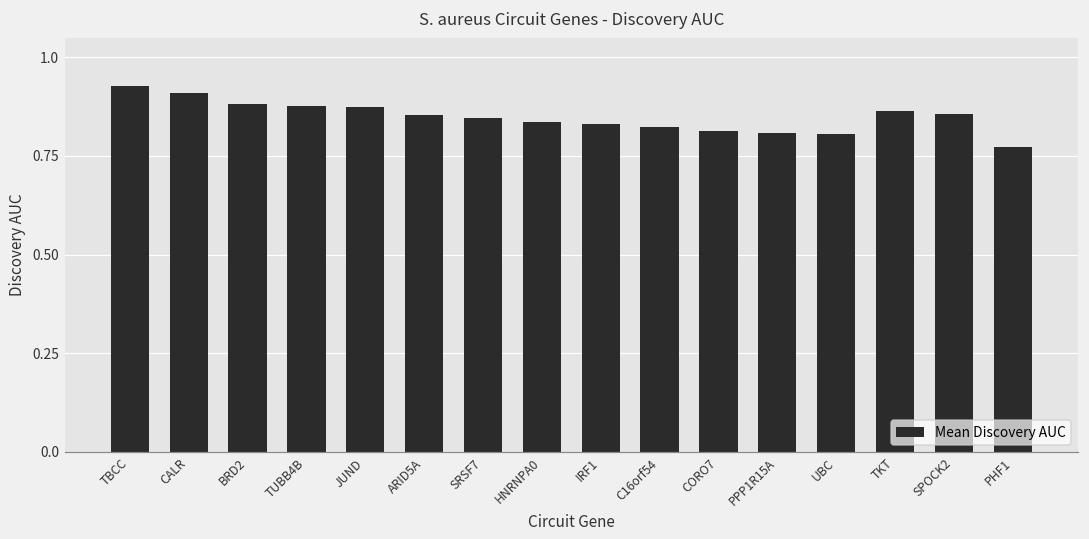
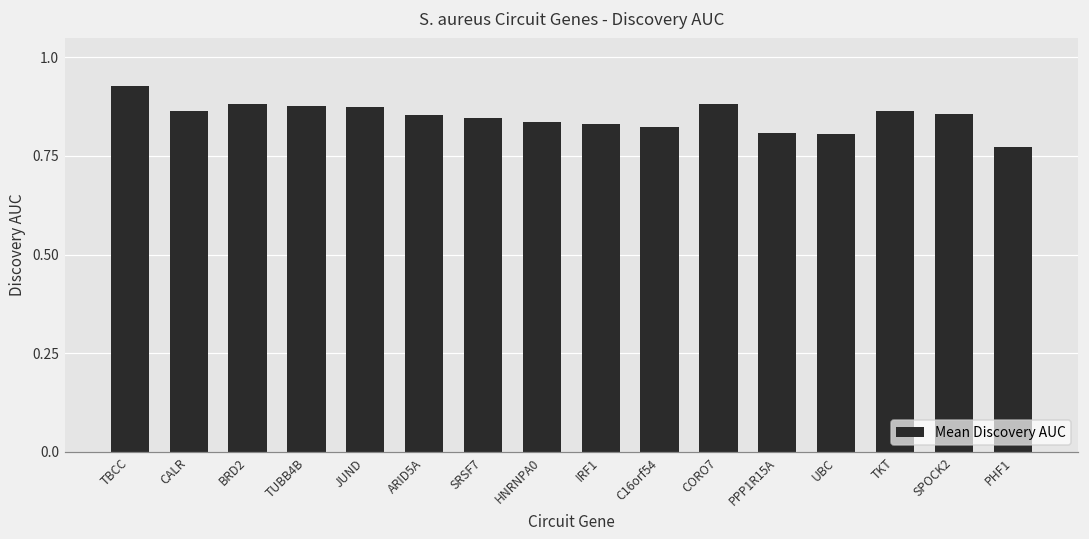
CALR: 0.91 -> 0.86
CORO7: 0.81 -> 0.88
